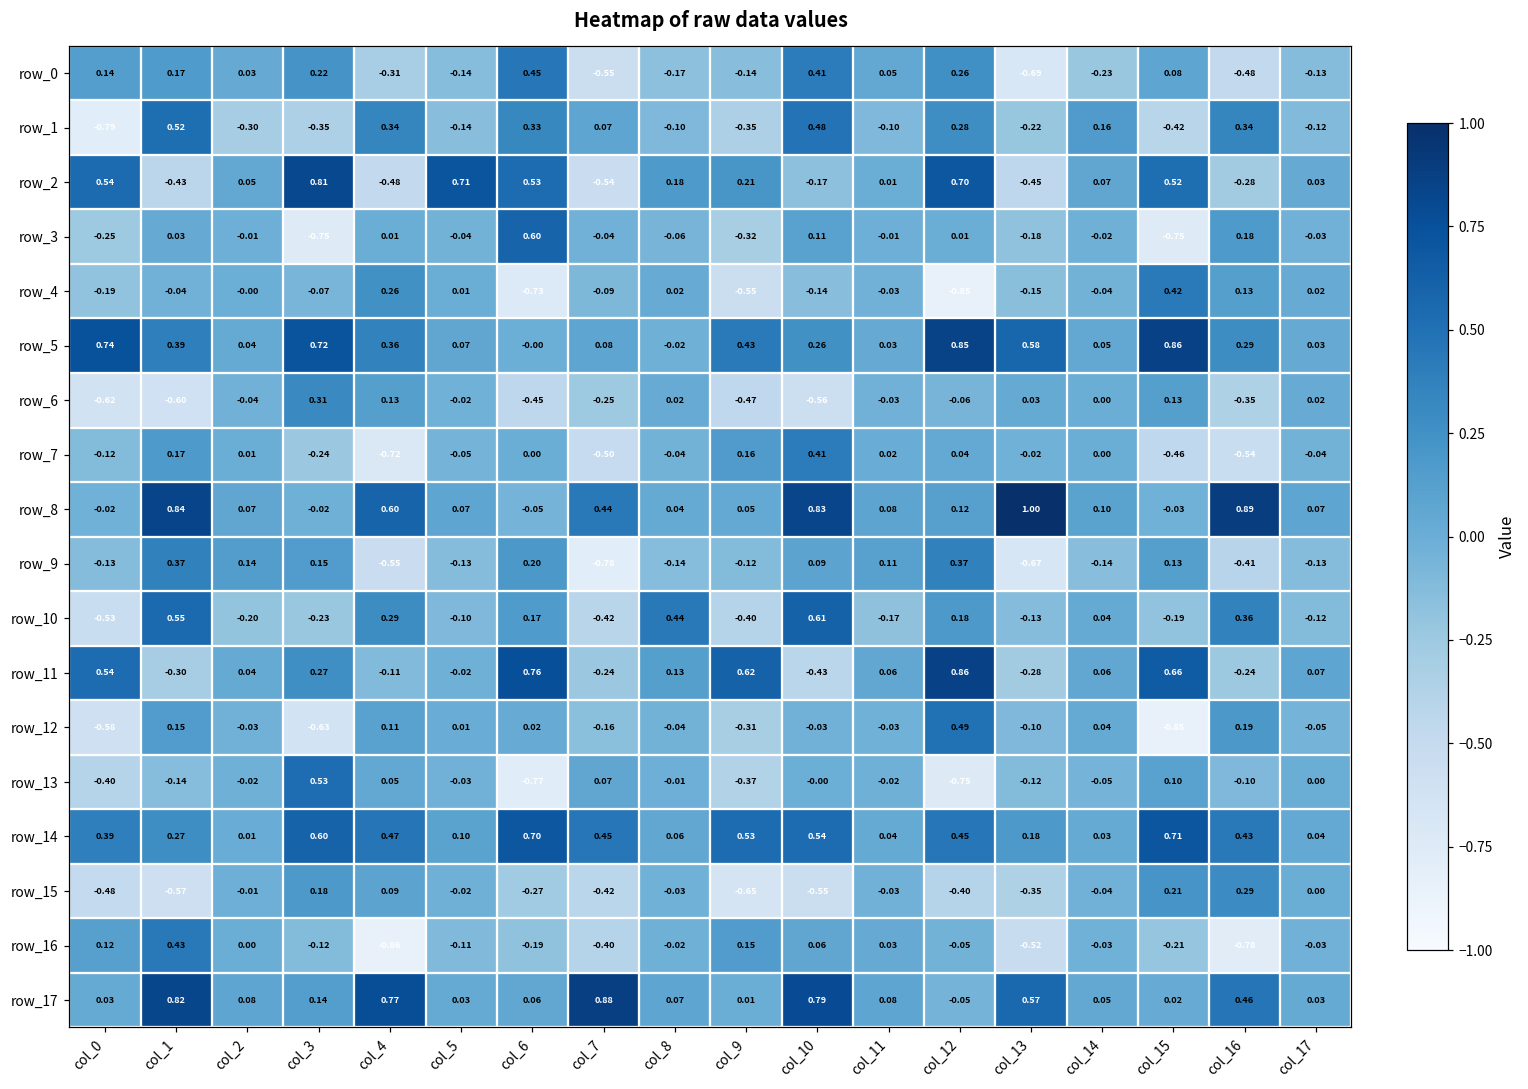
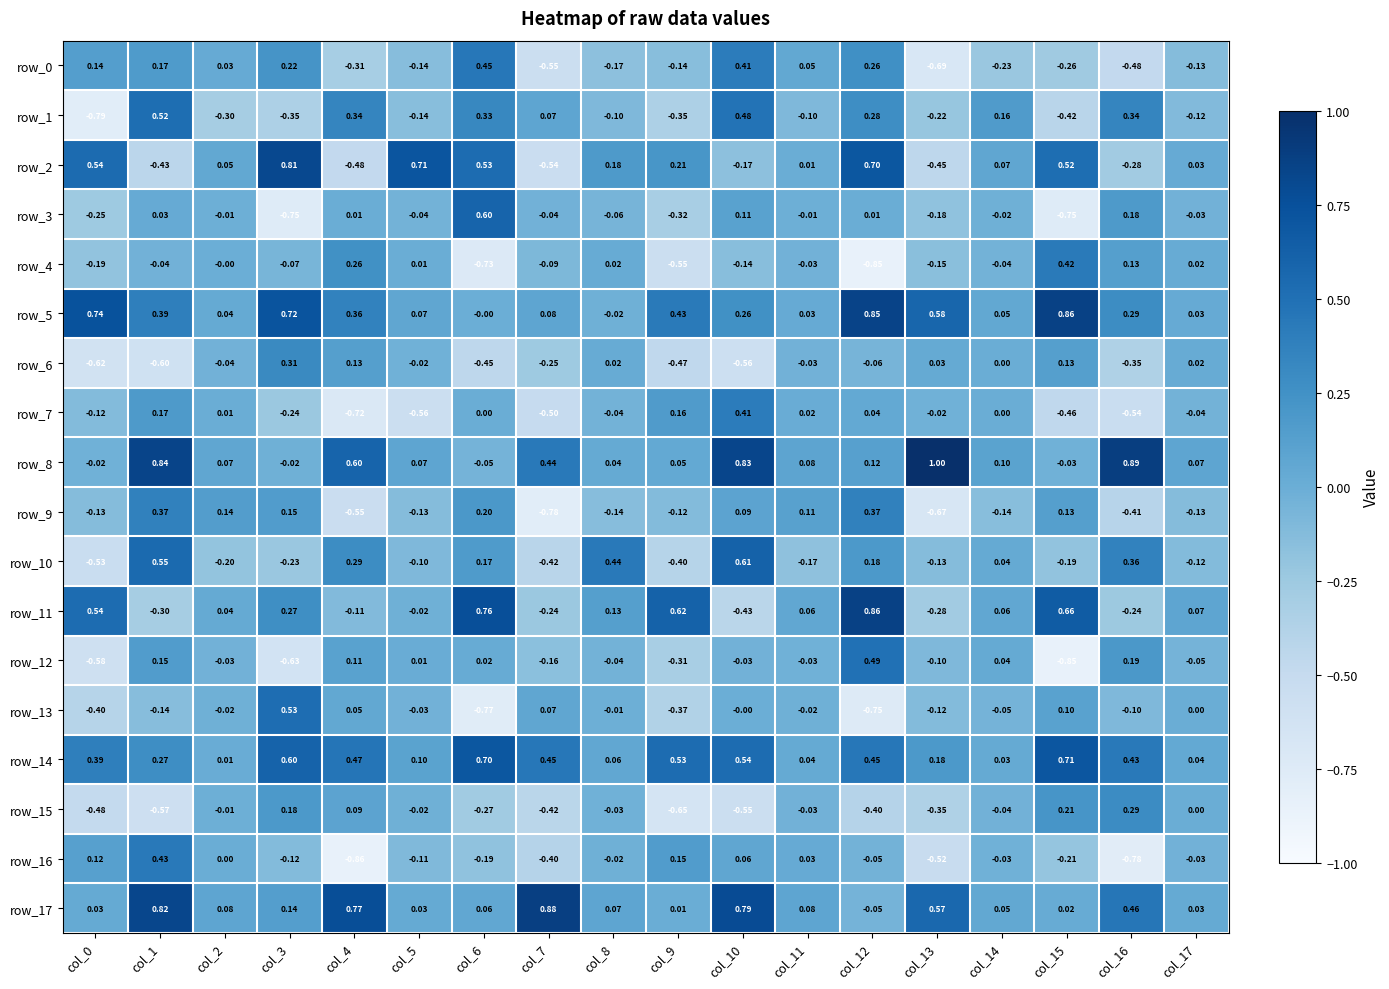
row_0, col_15: 0.08 -> -0.26
row_7, col_5: -0.05 -> -0.56
